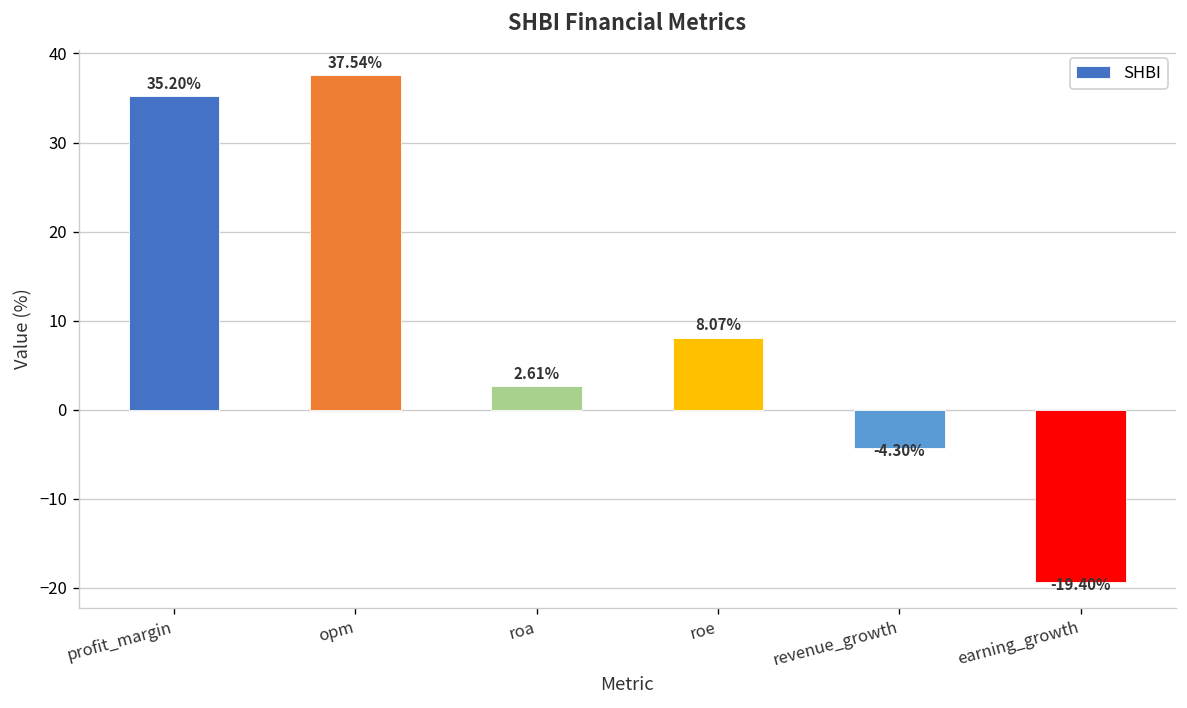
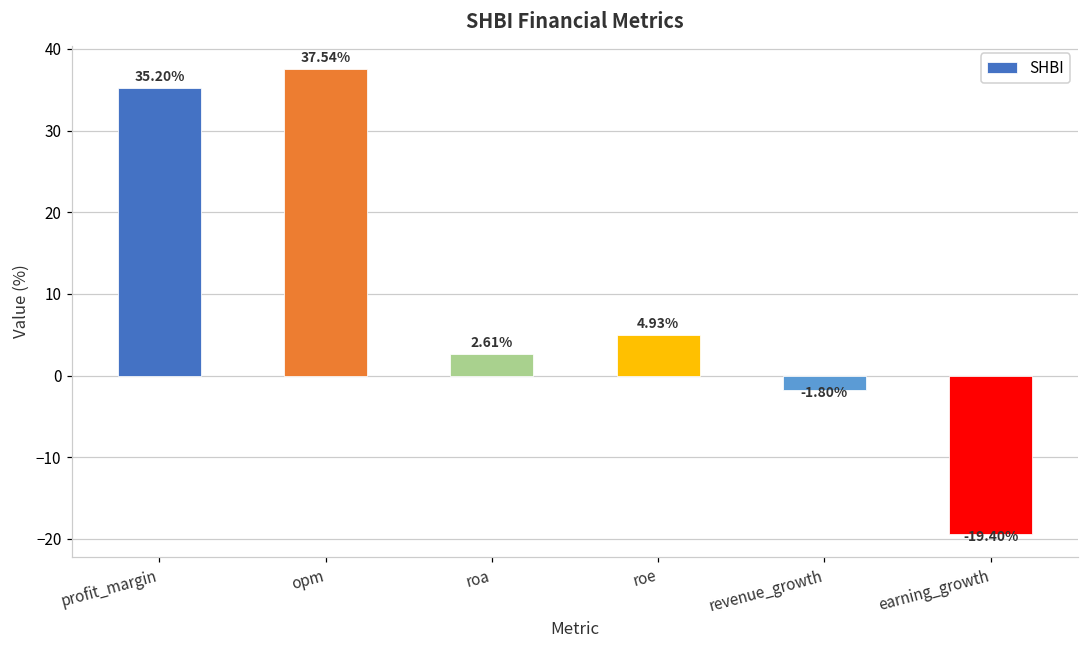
roe: 8.07% -> 4.93%
revenue_growth: -4.30% -> -1.80%
